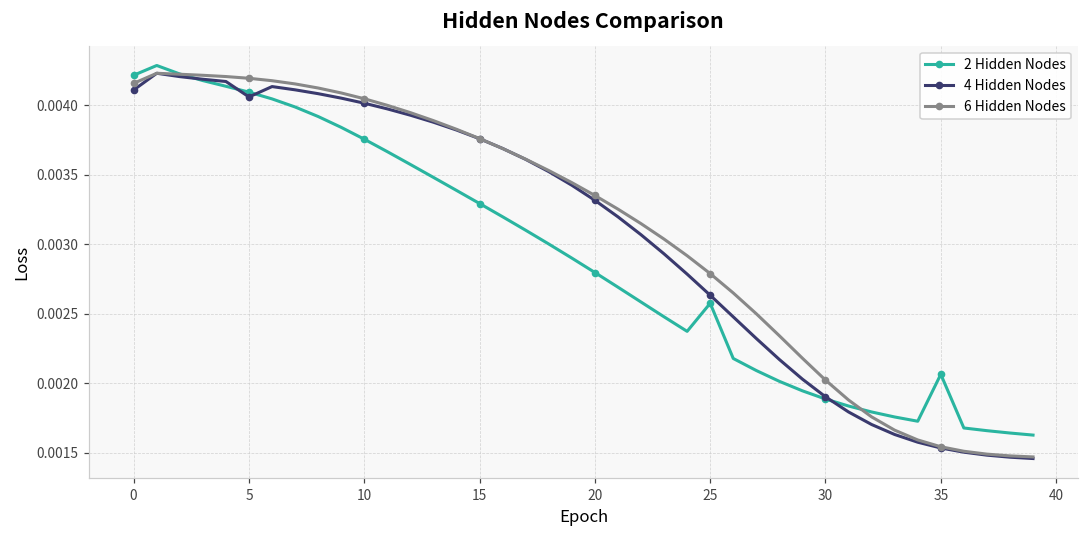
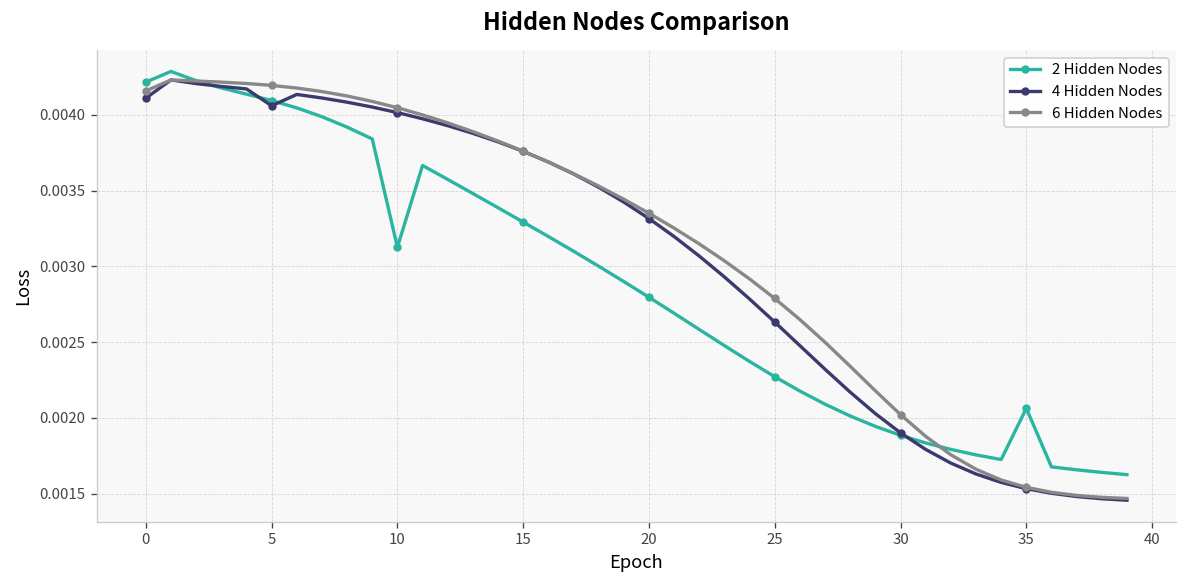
2 Hidden Nodes, 10: 0.00375 -> 0.00313
2 Hidden Nodes, 25: 0.00257 -> 0.00227
